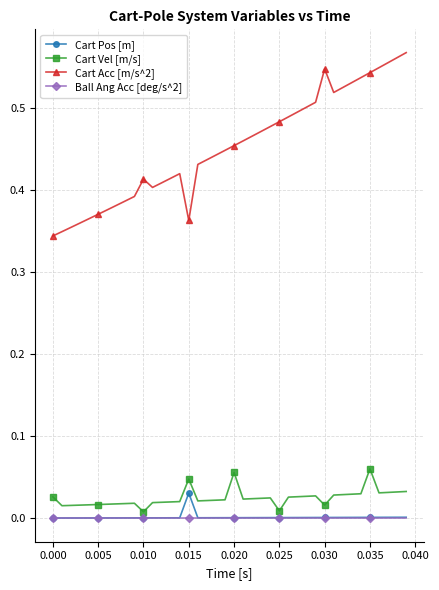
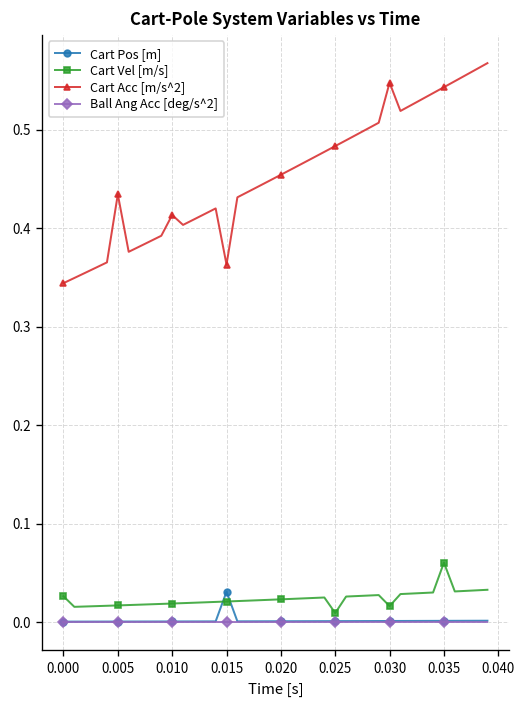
Cart Acc [m/s^2], 0.005: 0.37 -> 0.43
Cart Vel [m/s], 0.010: 0.01 -> 0.02
Cart Vel [m/s], 0.015: 0.05 -> 0.02
Cart Vel [m/s], 0.020: 0.06 -> 0.02
